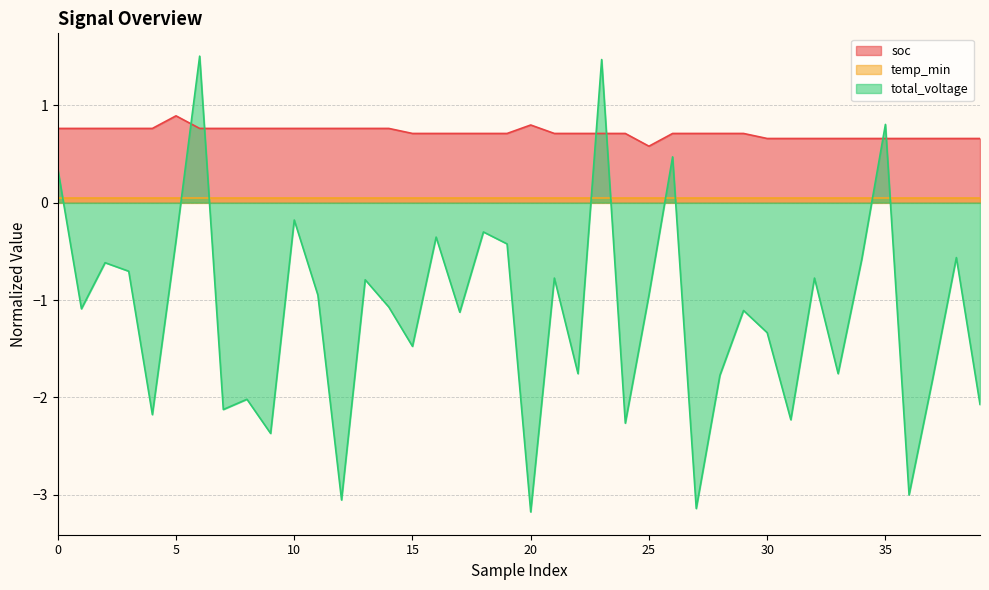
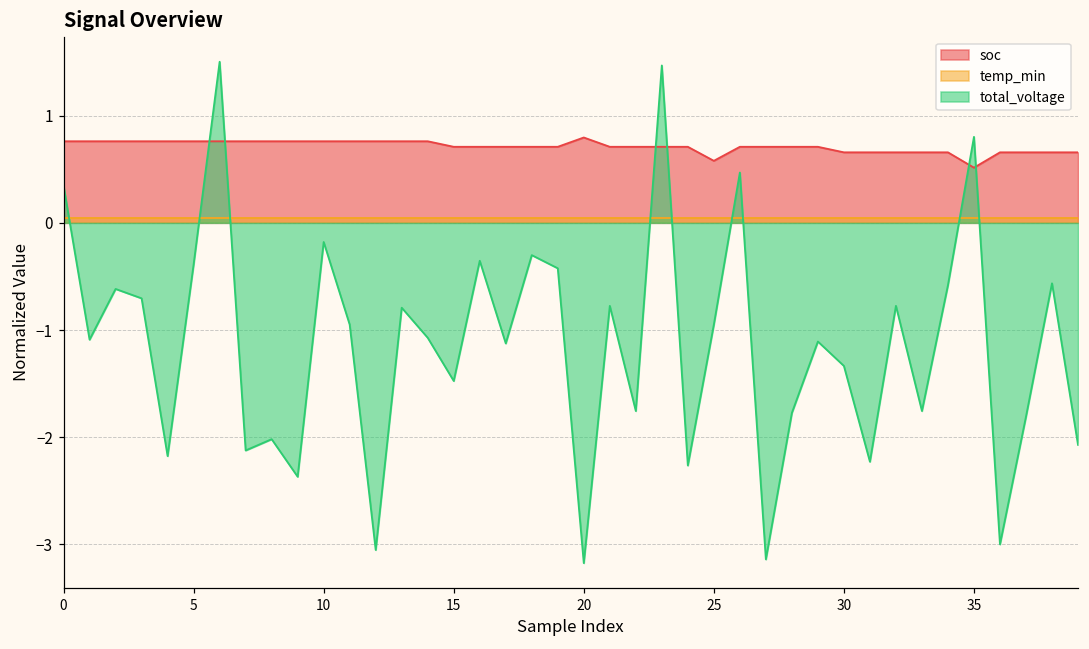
soc, 5: 0.9 -> 0.8
soc, 35: 0.7 -> 0.5
